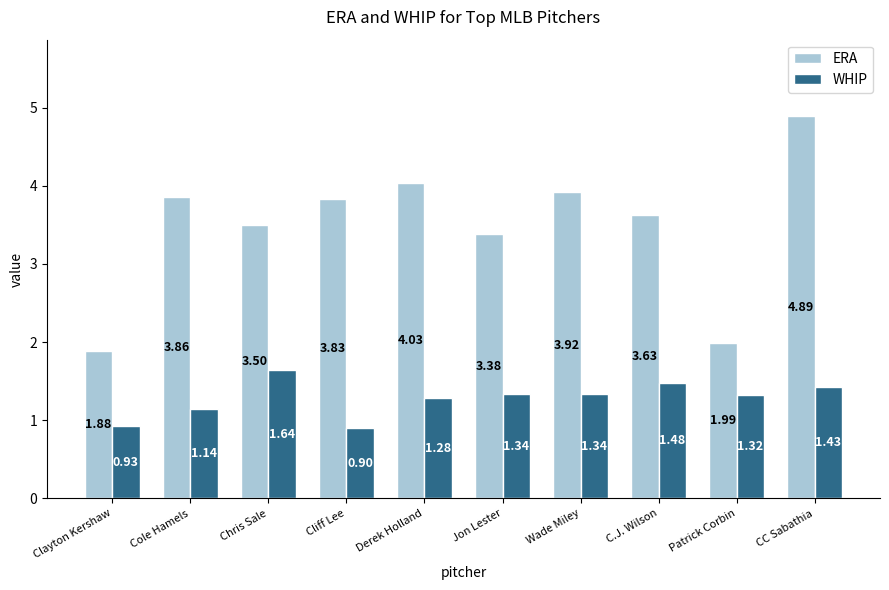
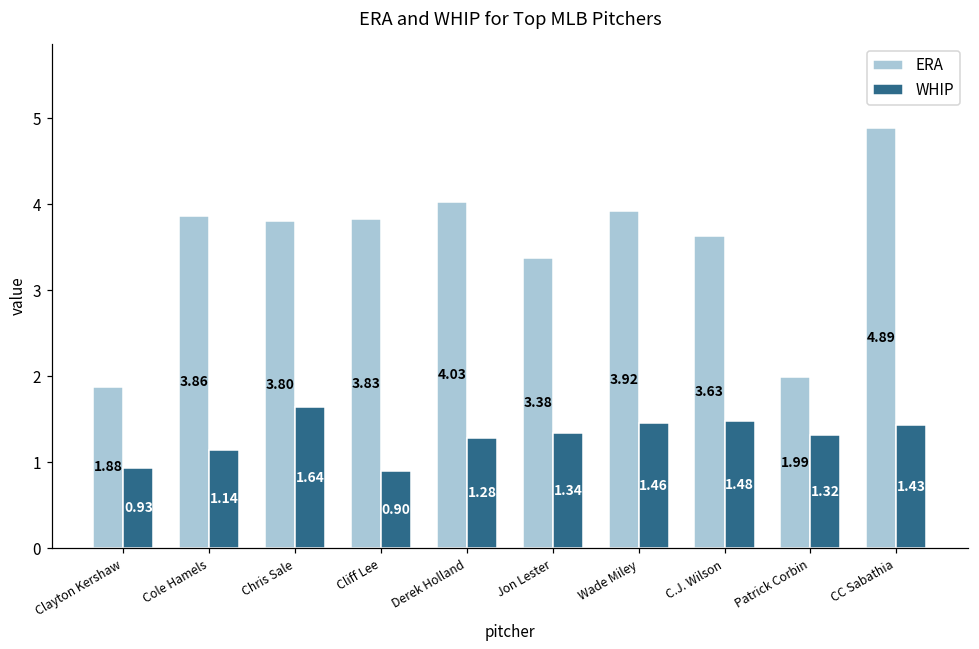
ERA, Chris Sale: 3.50 -> 3.80
WHIP, Wade Miley: 1.34 -> 1.46
